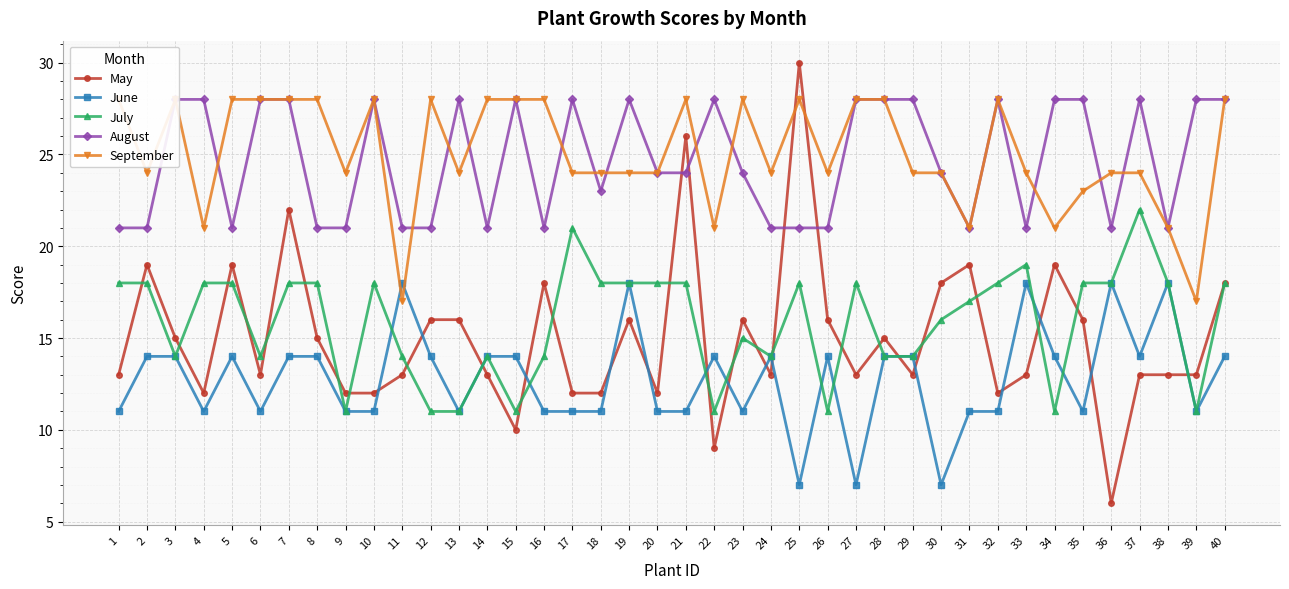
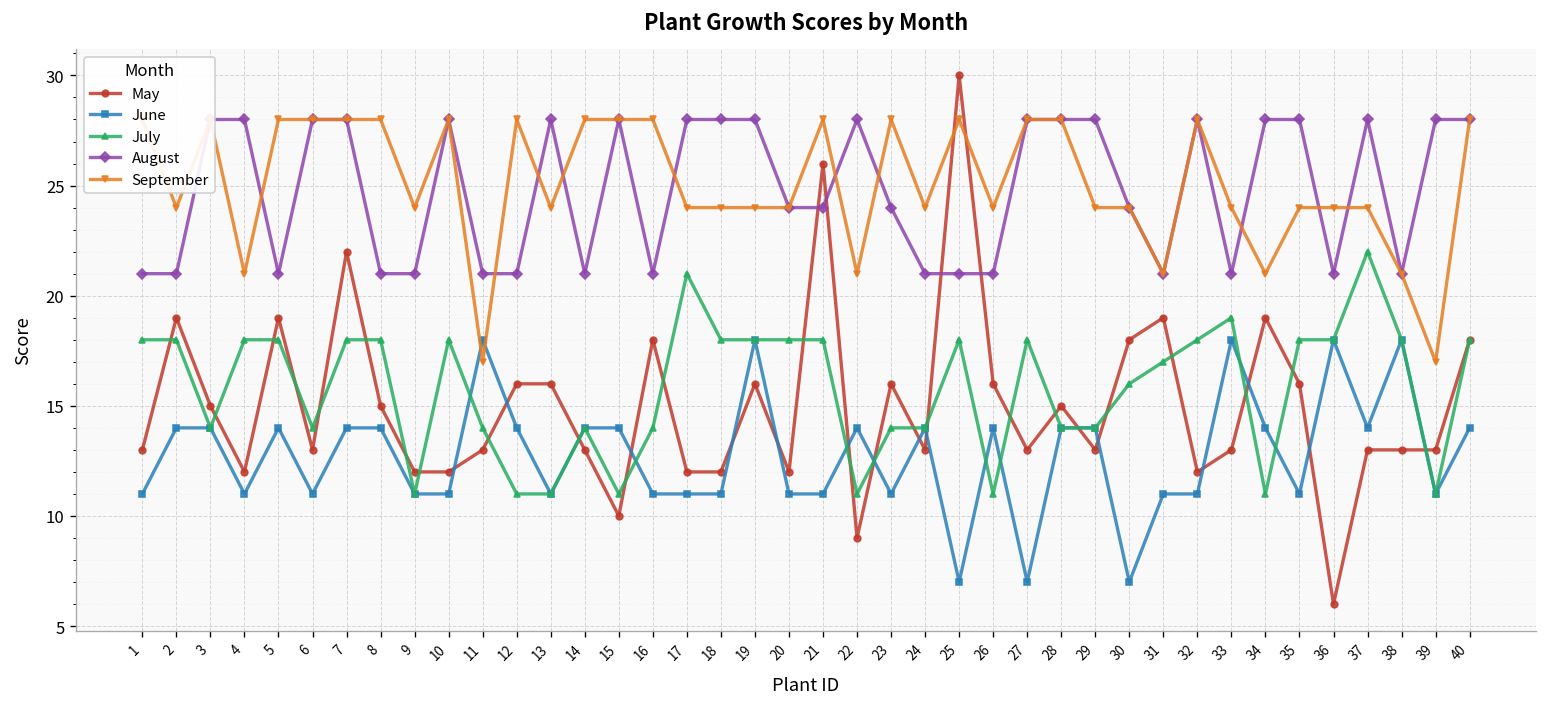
August, 18: 23 -> 28
July, 23: 15 -> 14
September, 35: 23 -> 24
